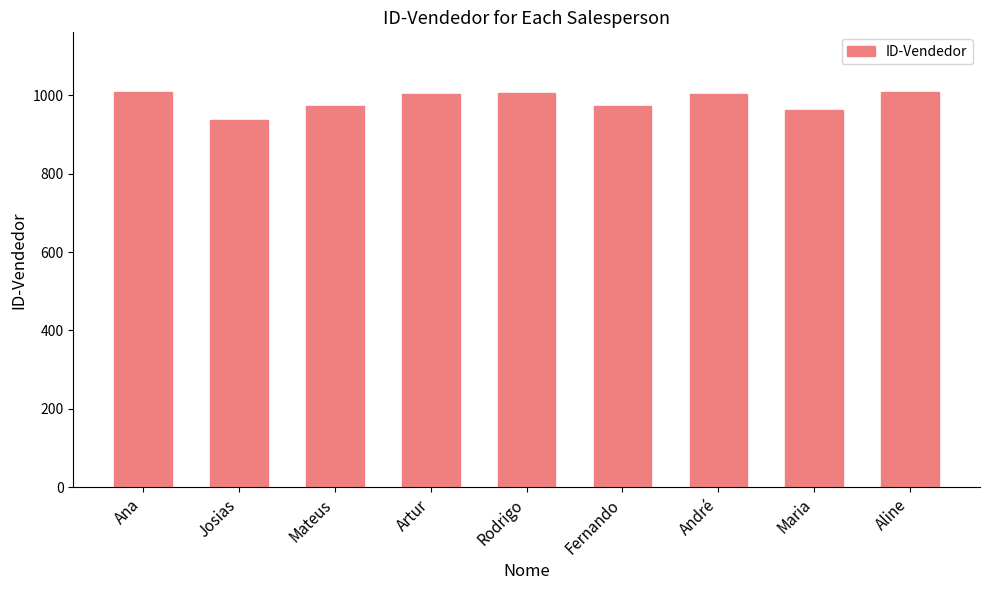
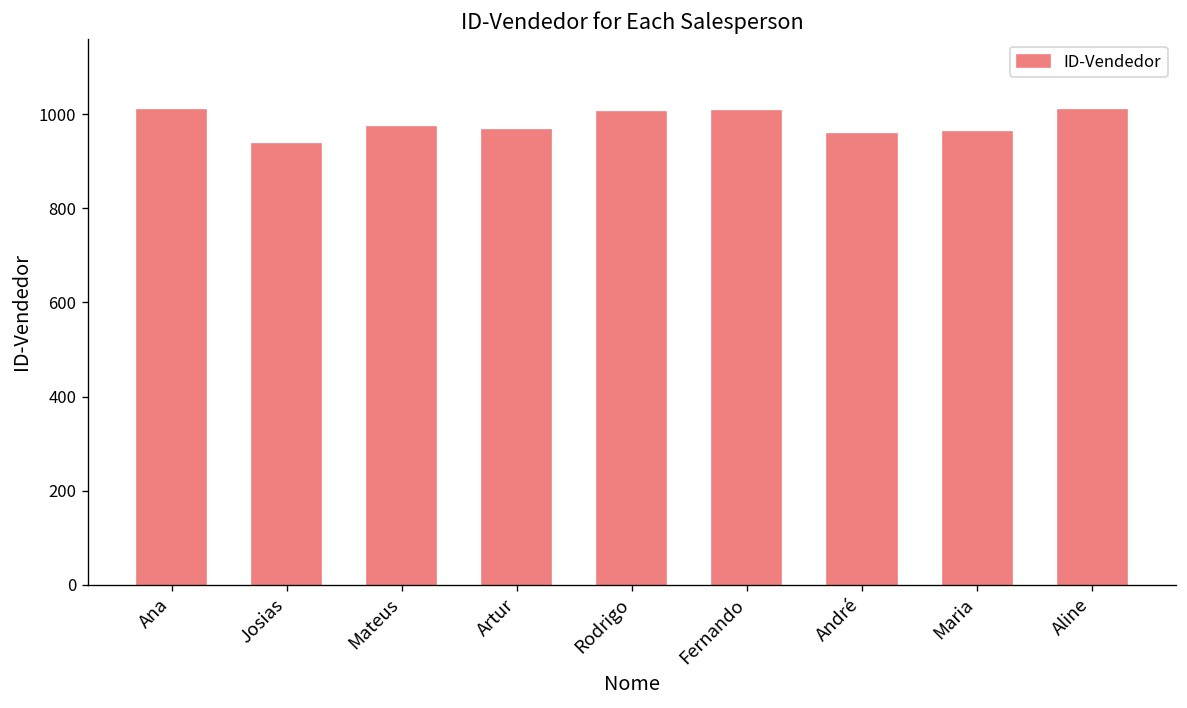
Artur: 1000 -> 970
Fernando: 970 -> 1010
André: 1000 -> 960
